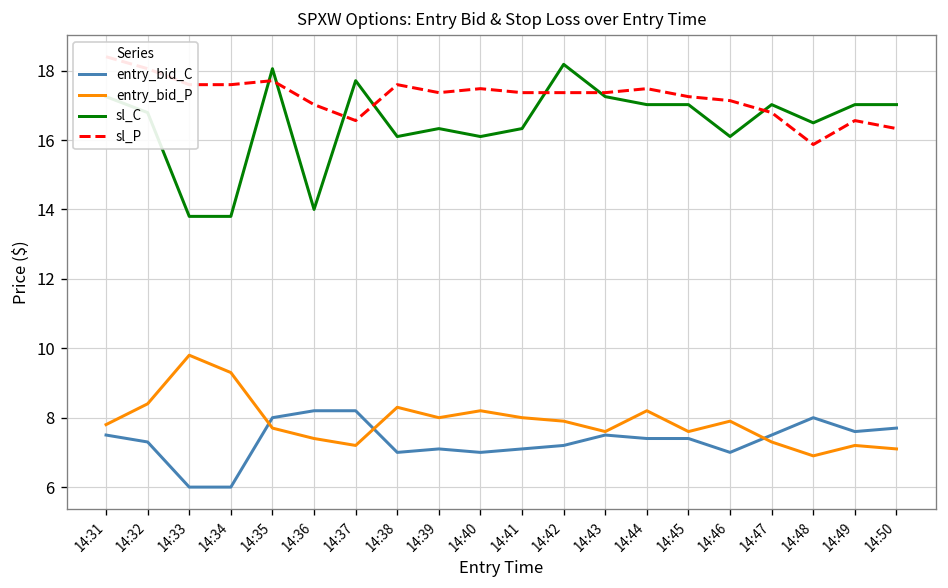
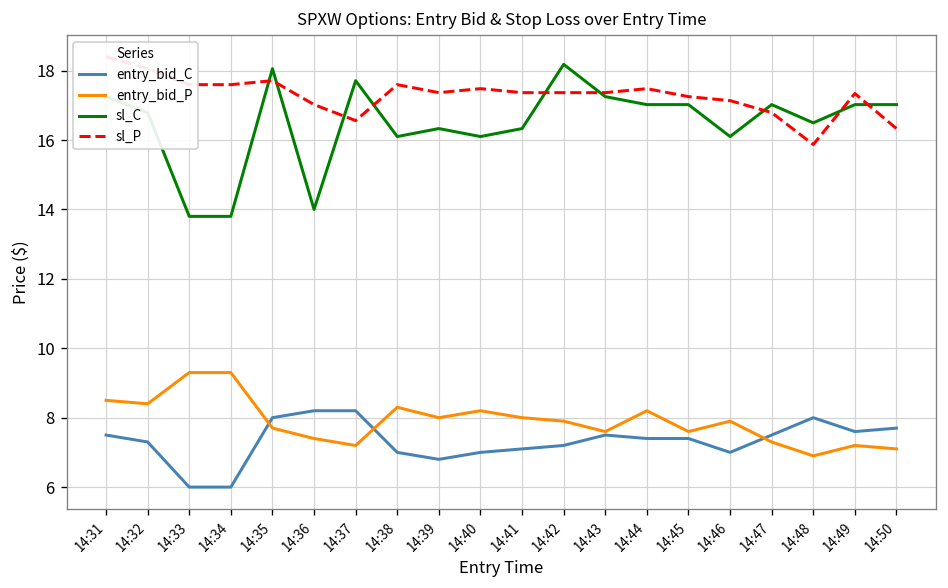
entry_bid_P, 14:31: 7.8 -> 8.5
entry_bid_P, 14:33: 9.8 -> 9.3
entry_bid_C, 14:39: 7.1 -> 6.8
sl_P, 14:49: 16.6 -> 17.3
